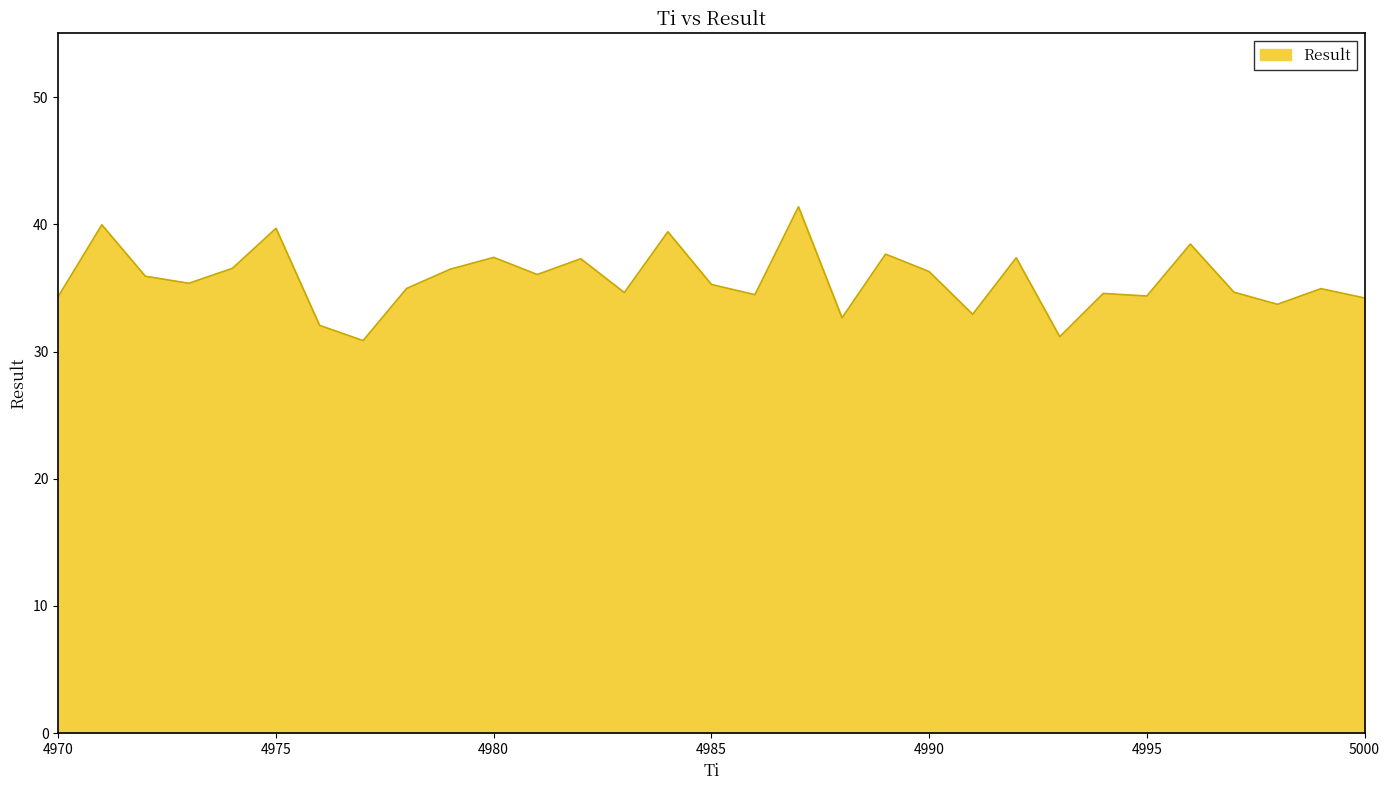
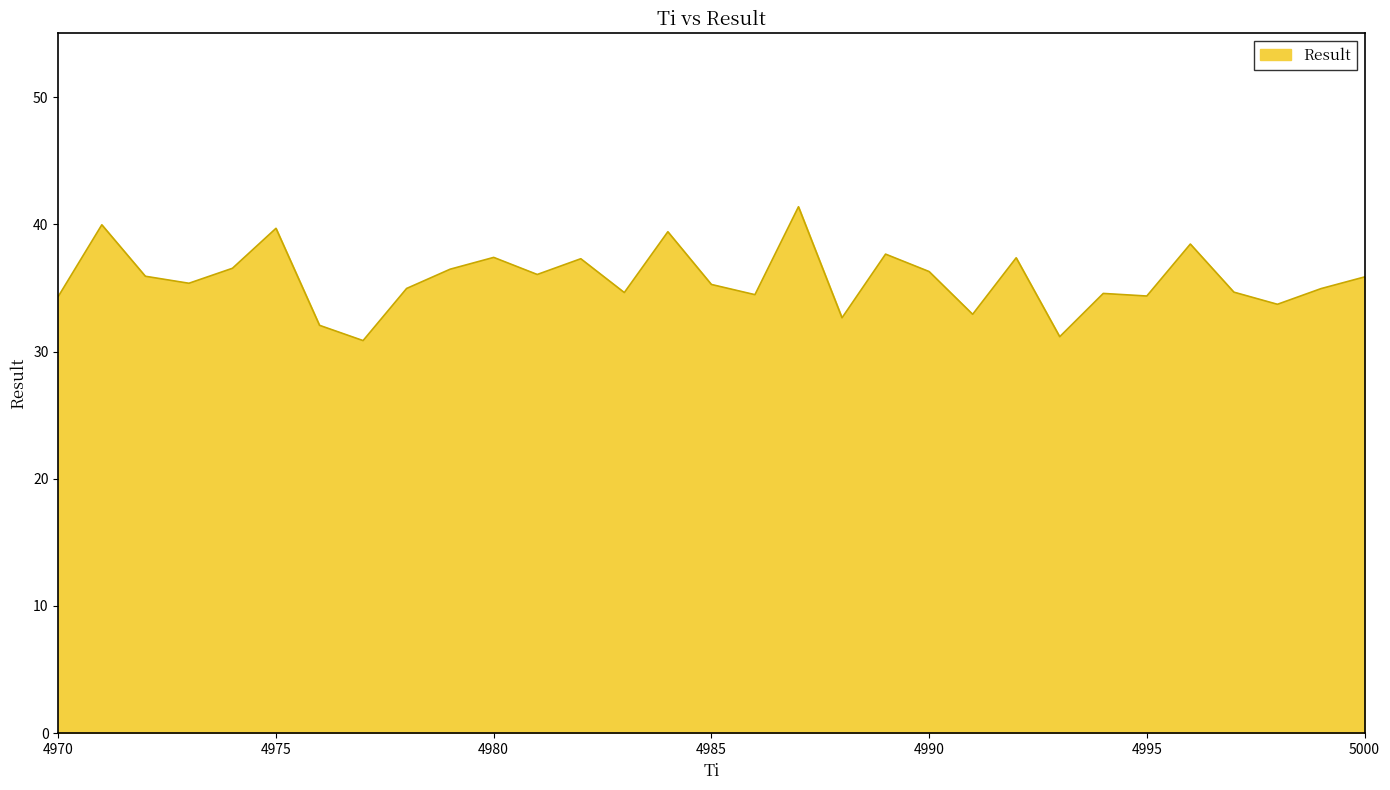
5000: 34.2 -> 35.9
